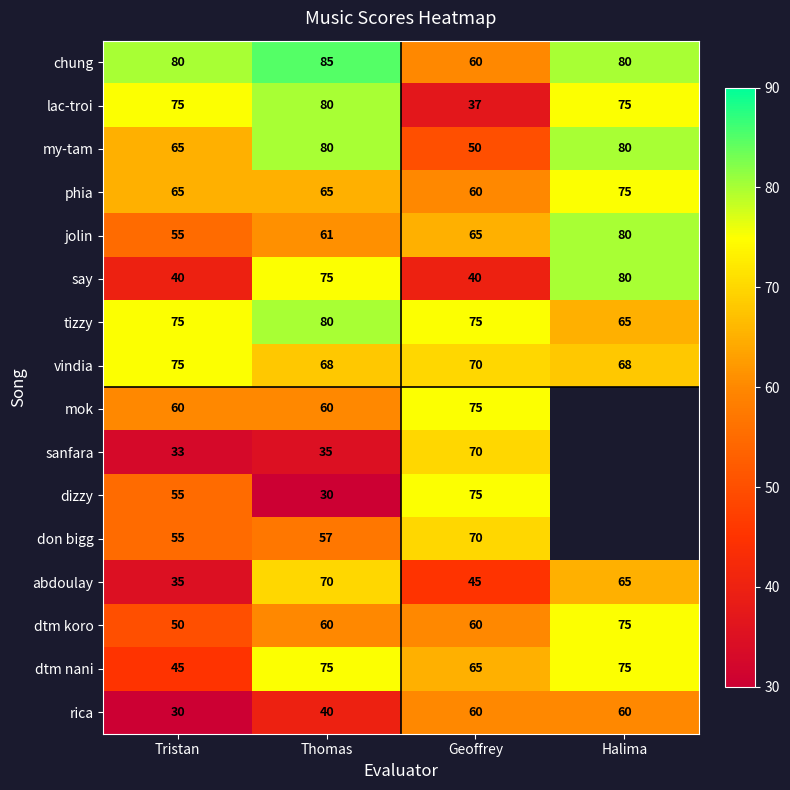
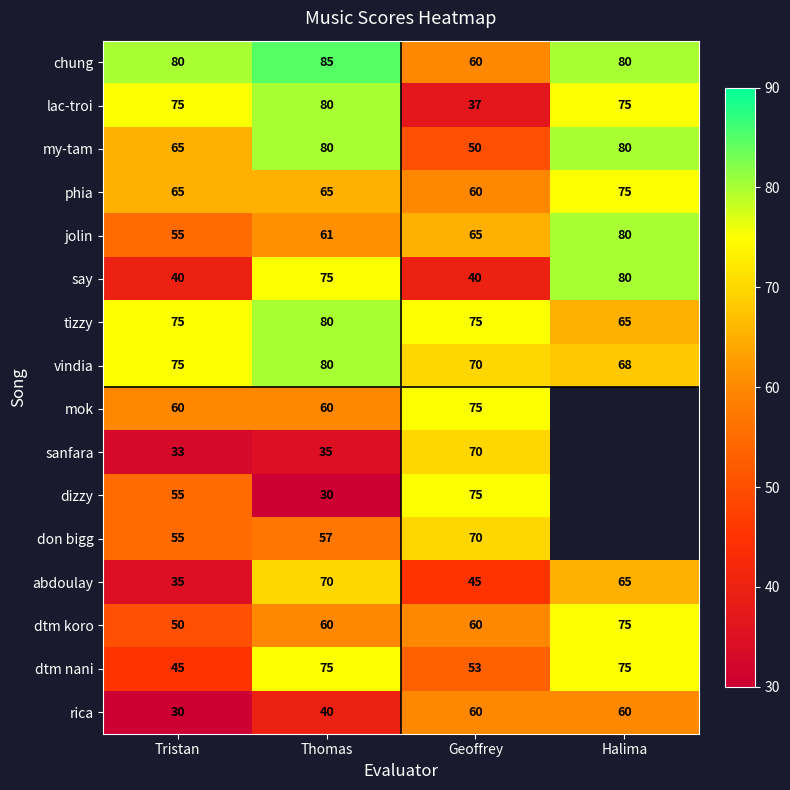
vindia, Thomas: 68 -> 80
dtm nani, Geoffrey: 65 -> 53
